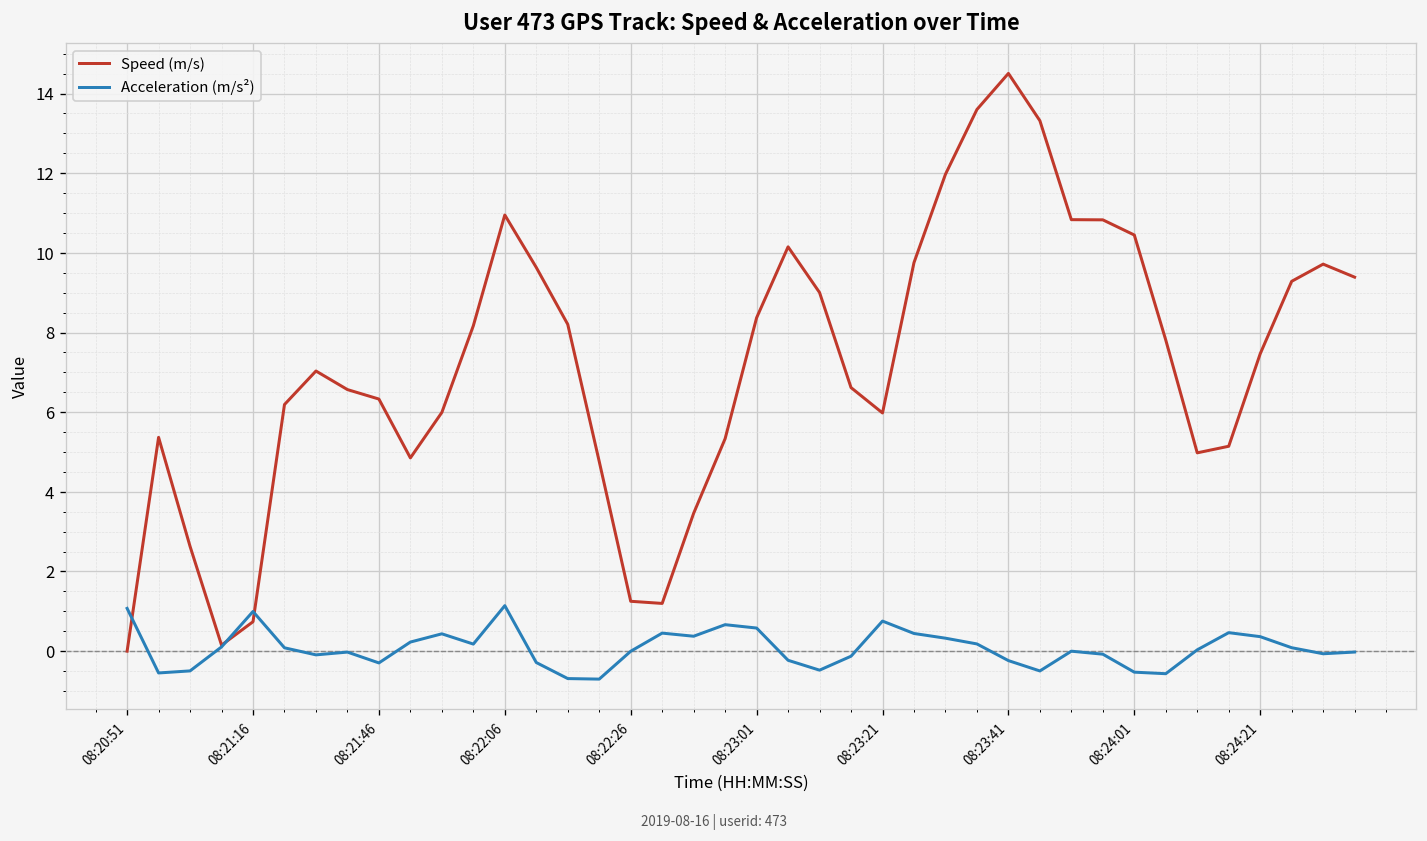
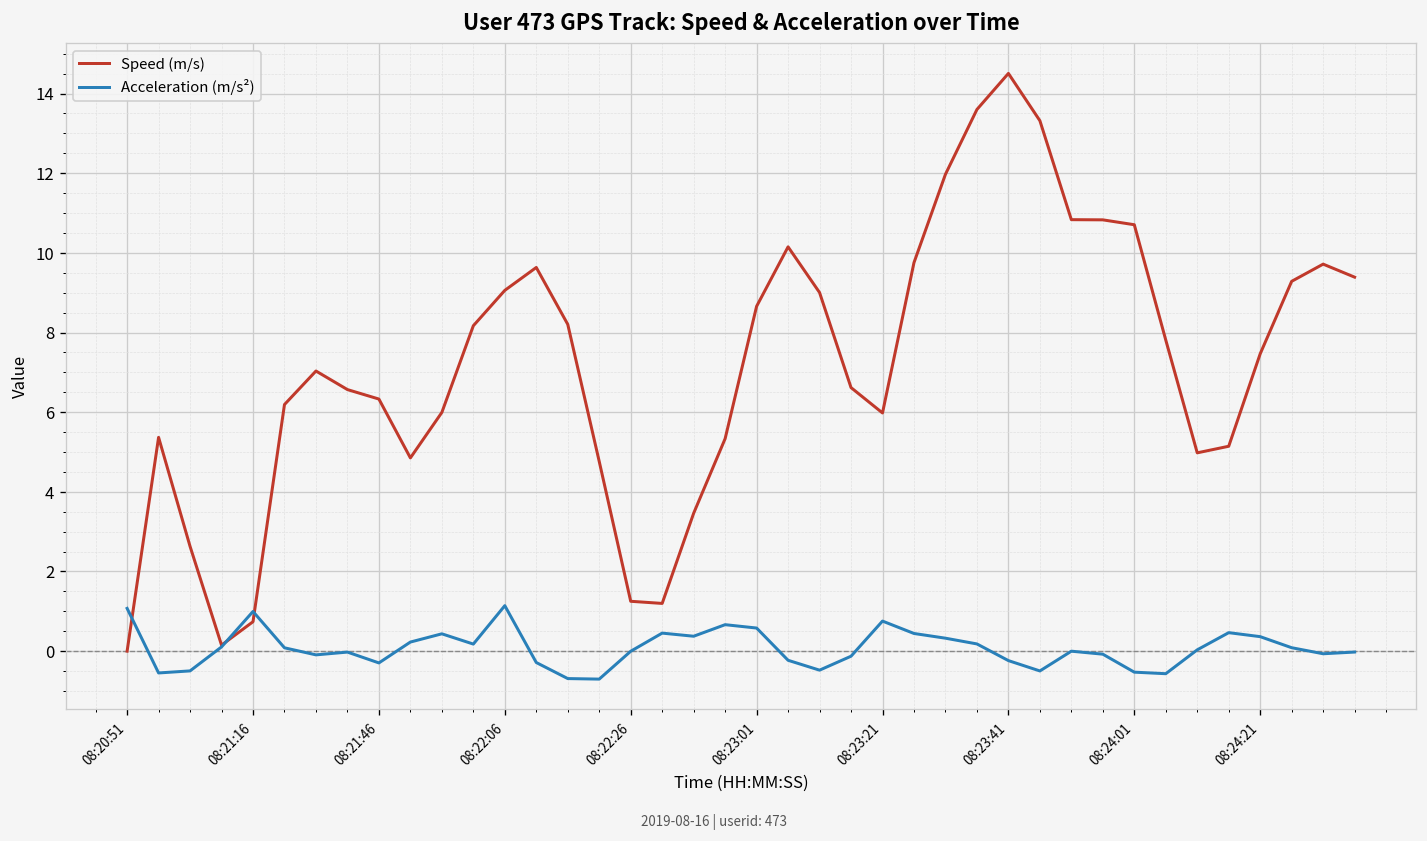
Speed (m/s), 08:22:06: 11.0 -> 9.1
Speed (m/s), 08:23:01: 8.4 -> 8.7
Speed (m/s), 08:24:01: 10.4 -> 10.7
